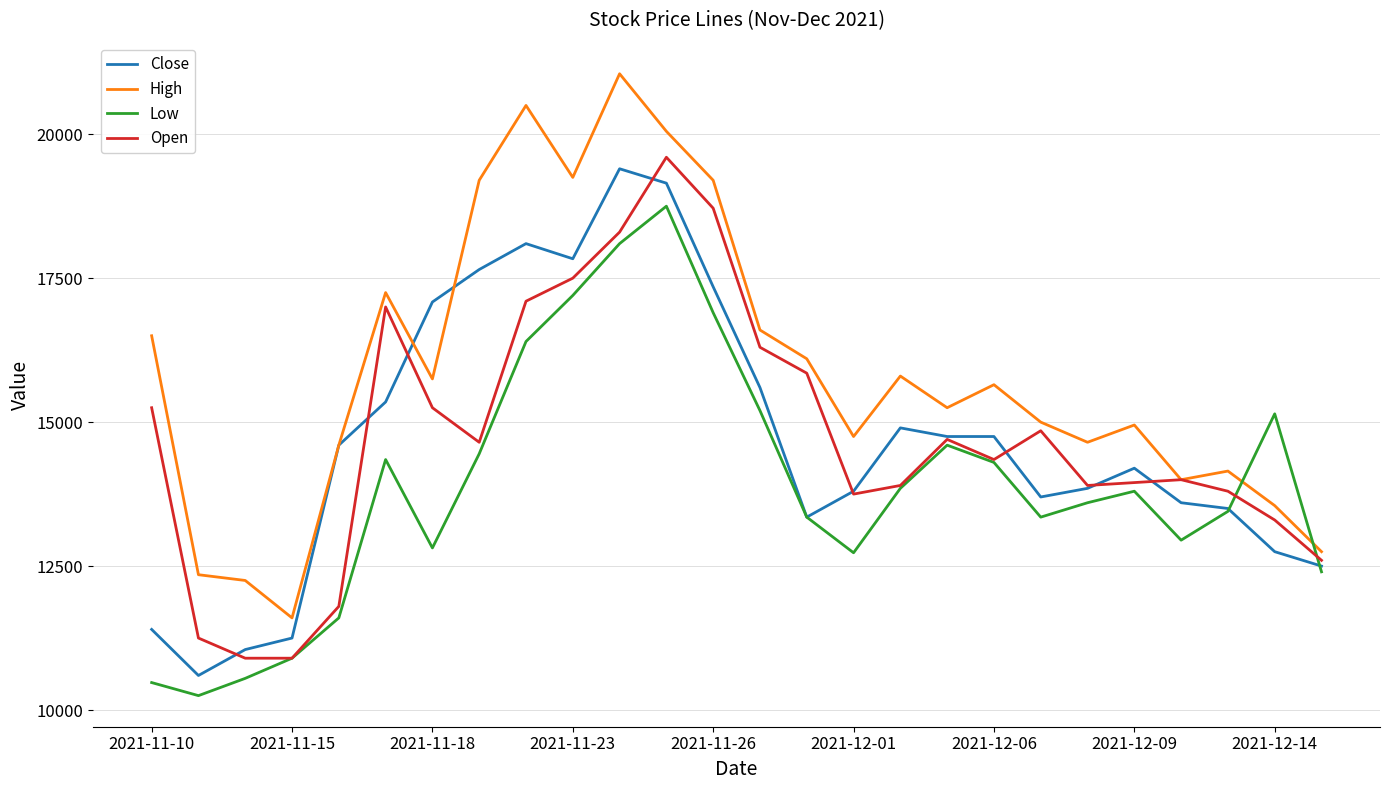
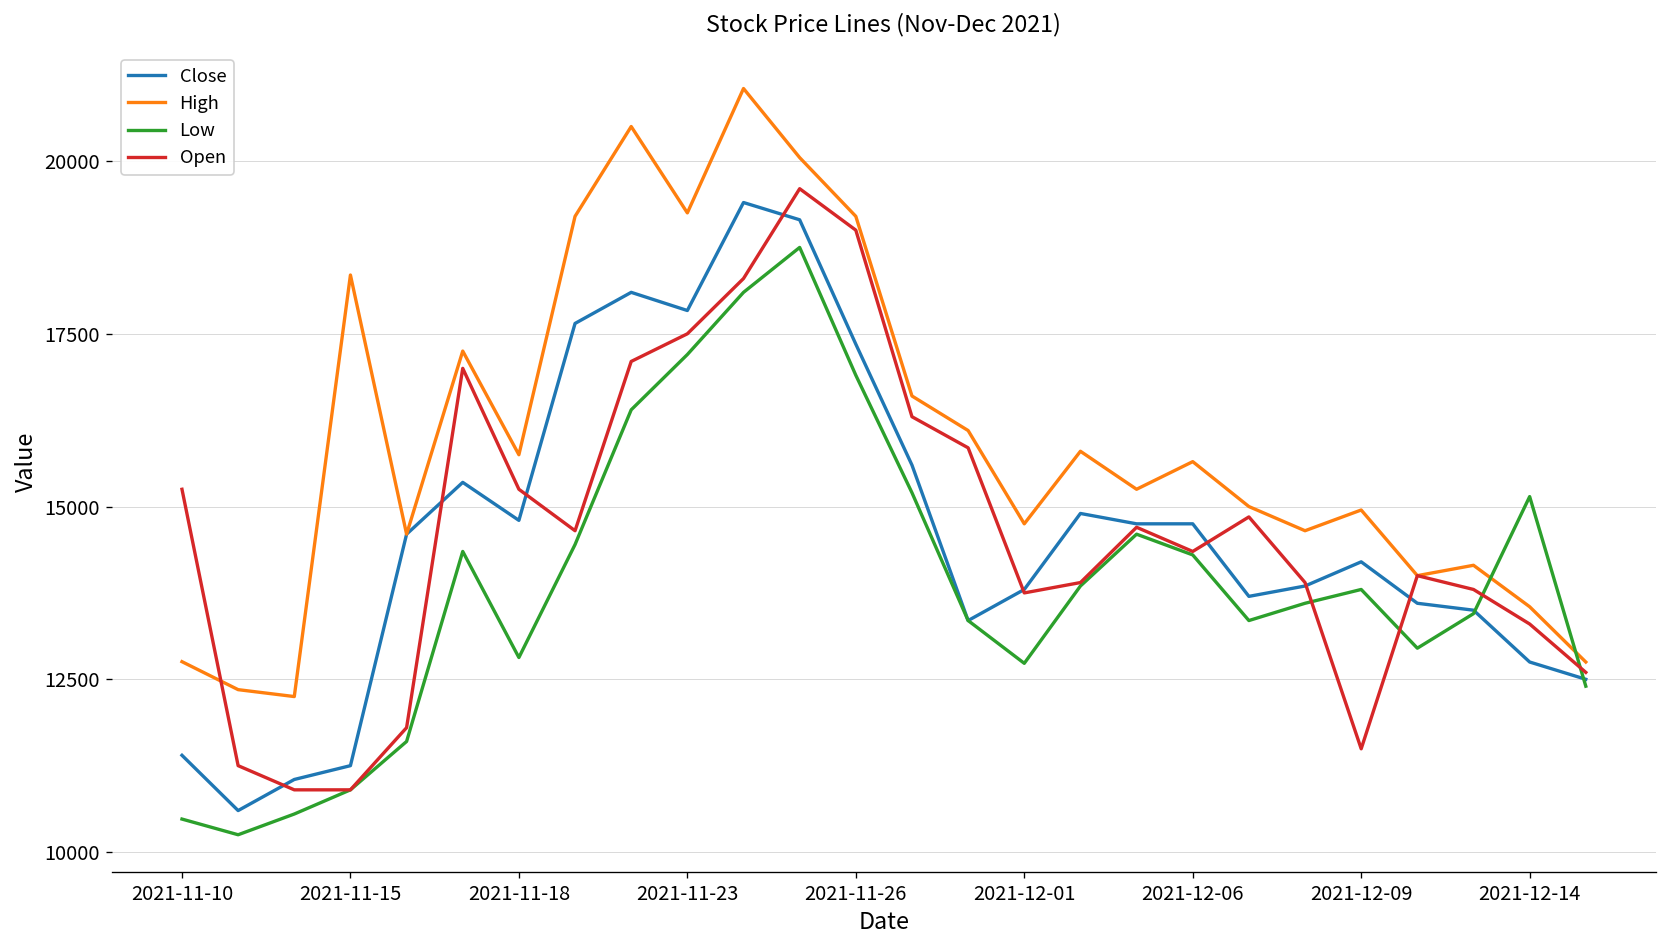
High, 2021-11-10: 16500 -> 12800
High, 2021-11-15: 11600 -> 18400
Close, 2021-11-18: 17100 -> 14800
Open, 2021-11-26: 18700 -> 19000
Open, 2021-12-09: 14000 -> 11500
